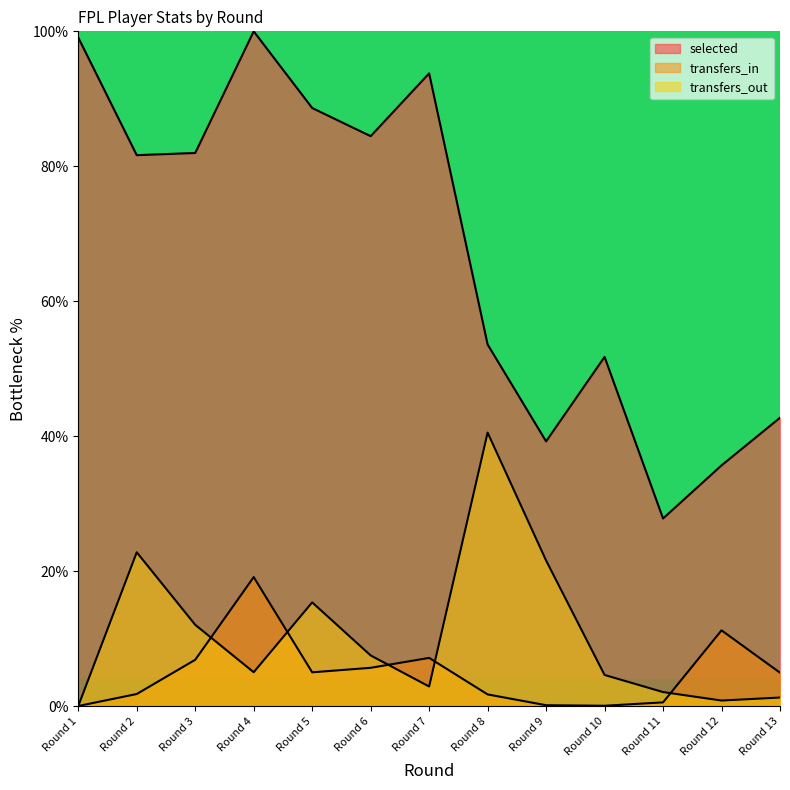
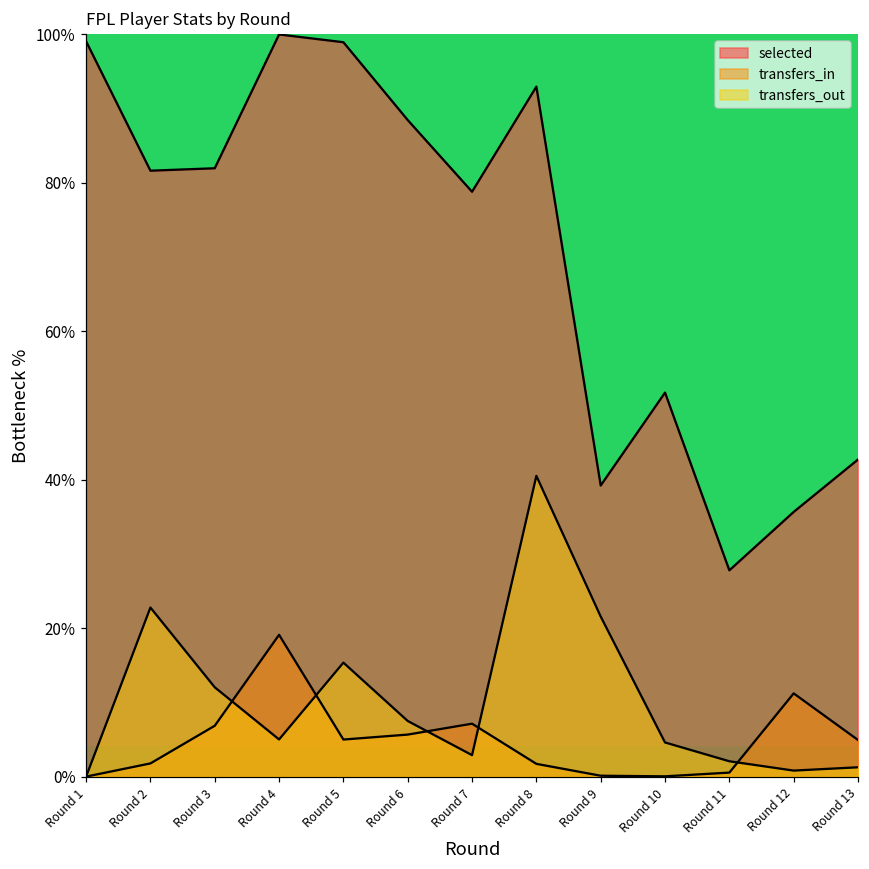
selected, Round 5: 89% -> 99%
selected, Round 6: 84% -> 88%
selected, Round 7: 94% -> 79%
selected, Round 8: 54% -> 93%
